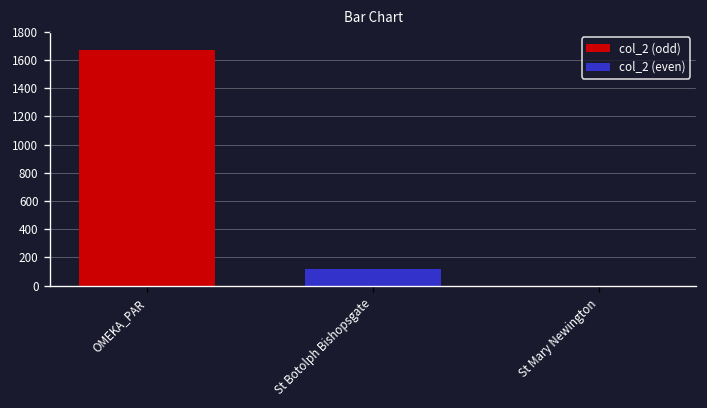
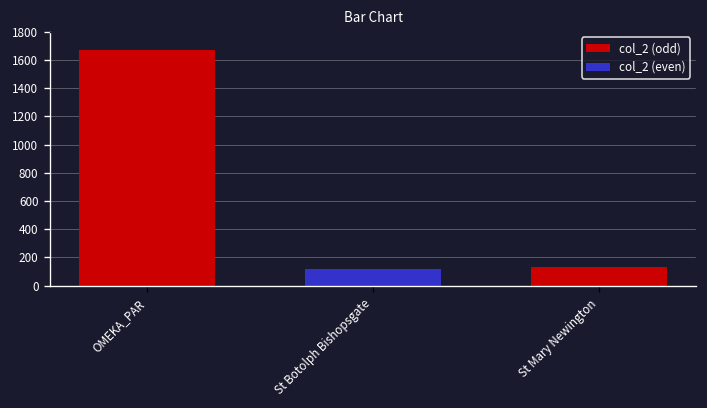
St Mary Newington: 0 -> 130
